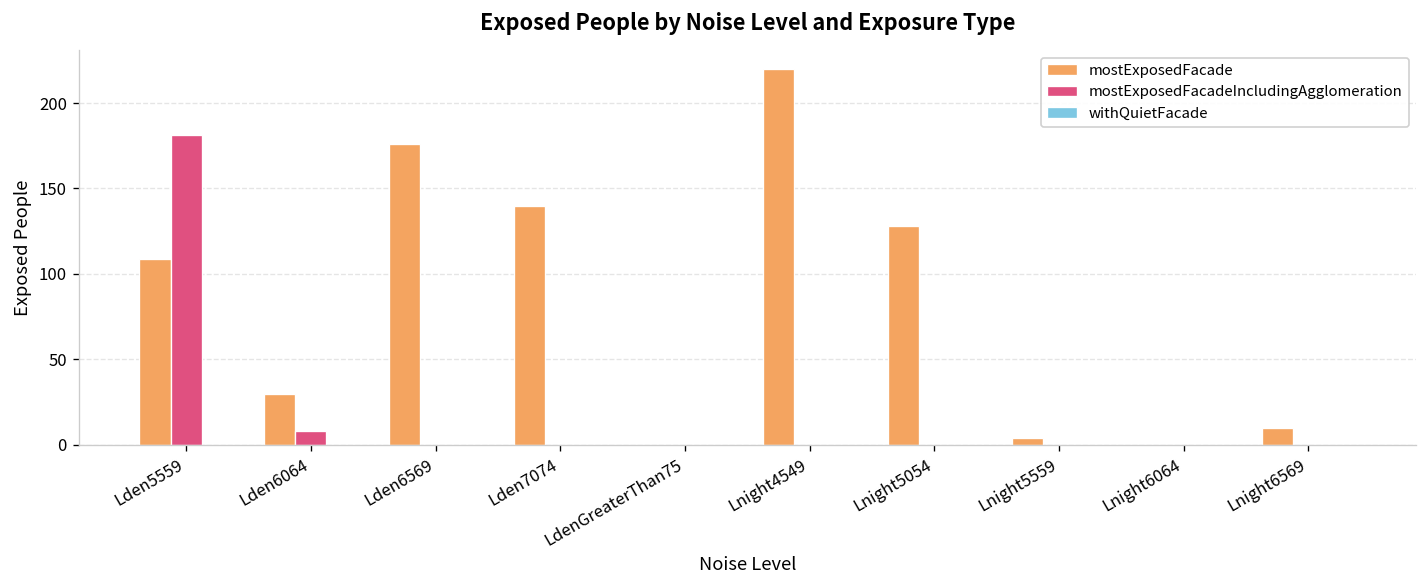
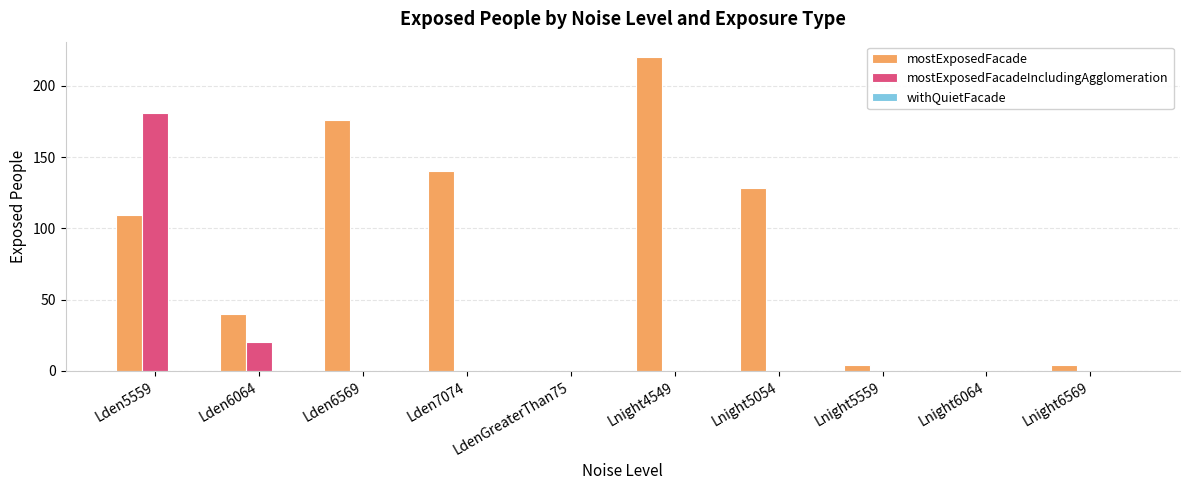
mostExposedFacade, Lden6064: 30 -> 40
mostExposedFacadeIncludingAgglomeration, Lden6064: 8 -> 20
mostExposedFacade, Lnight6569: 10 -> 4
